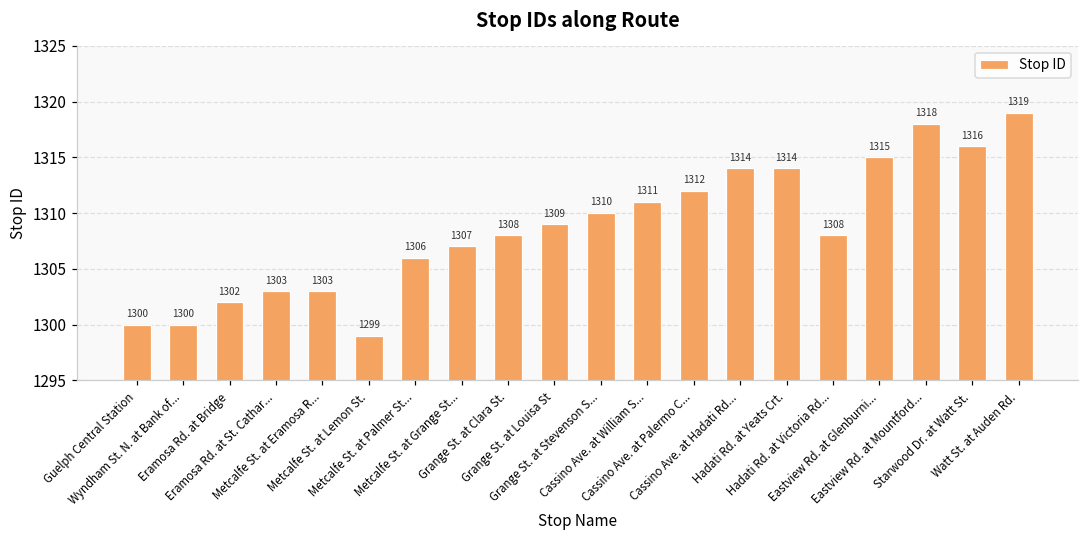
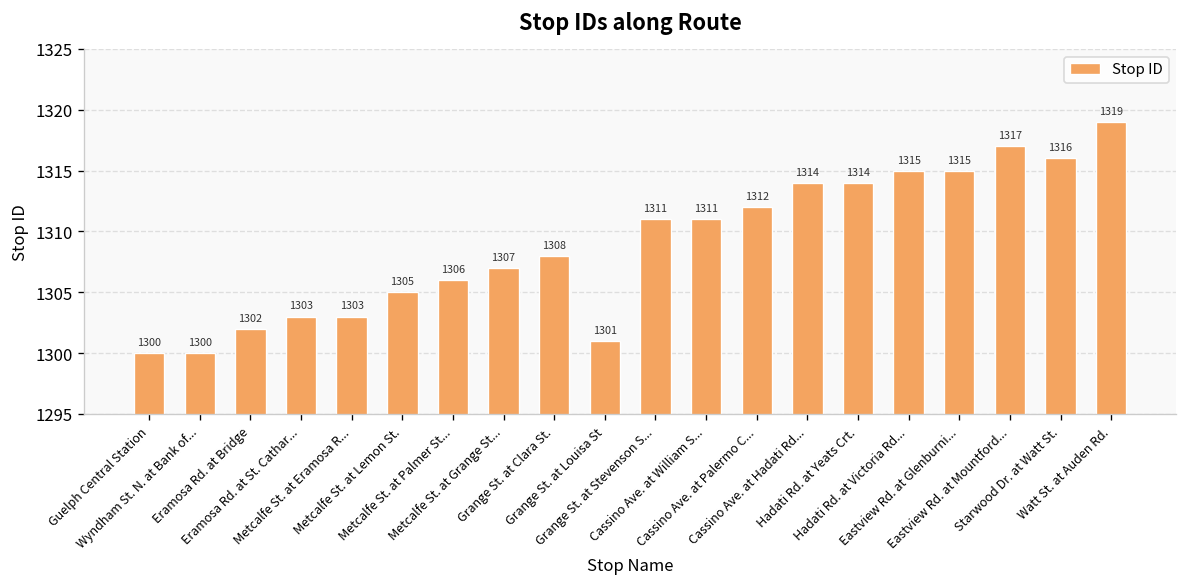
Metcalfe St. at Lemon St.: 1299 -> 1305
Grange St. at Louisa St: 1309 -> 1301
Grange St. at Stevenson S...: 1310 -> 1311
Hadati Rd. at Victoria Rd...: 1308 -> 1315
Eastview Rd. at Mountford...: 1318 -> 1317
